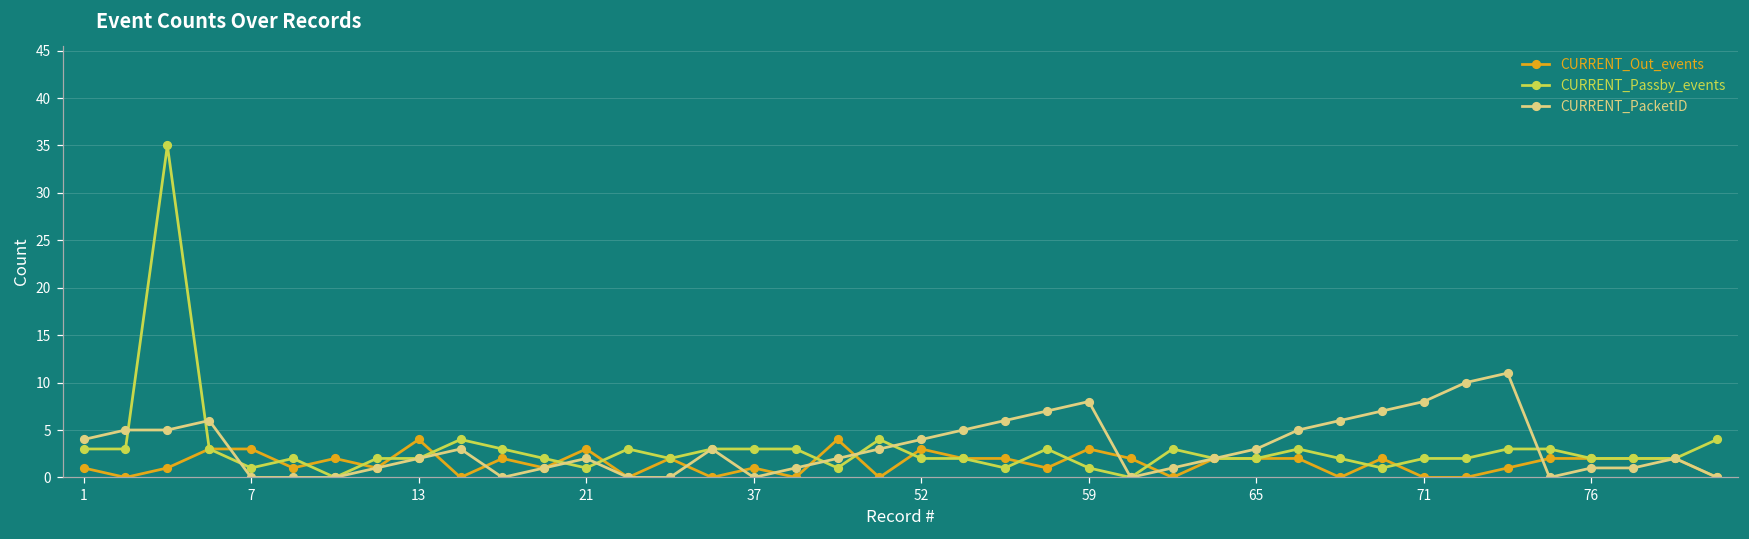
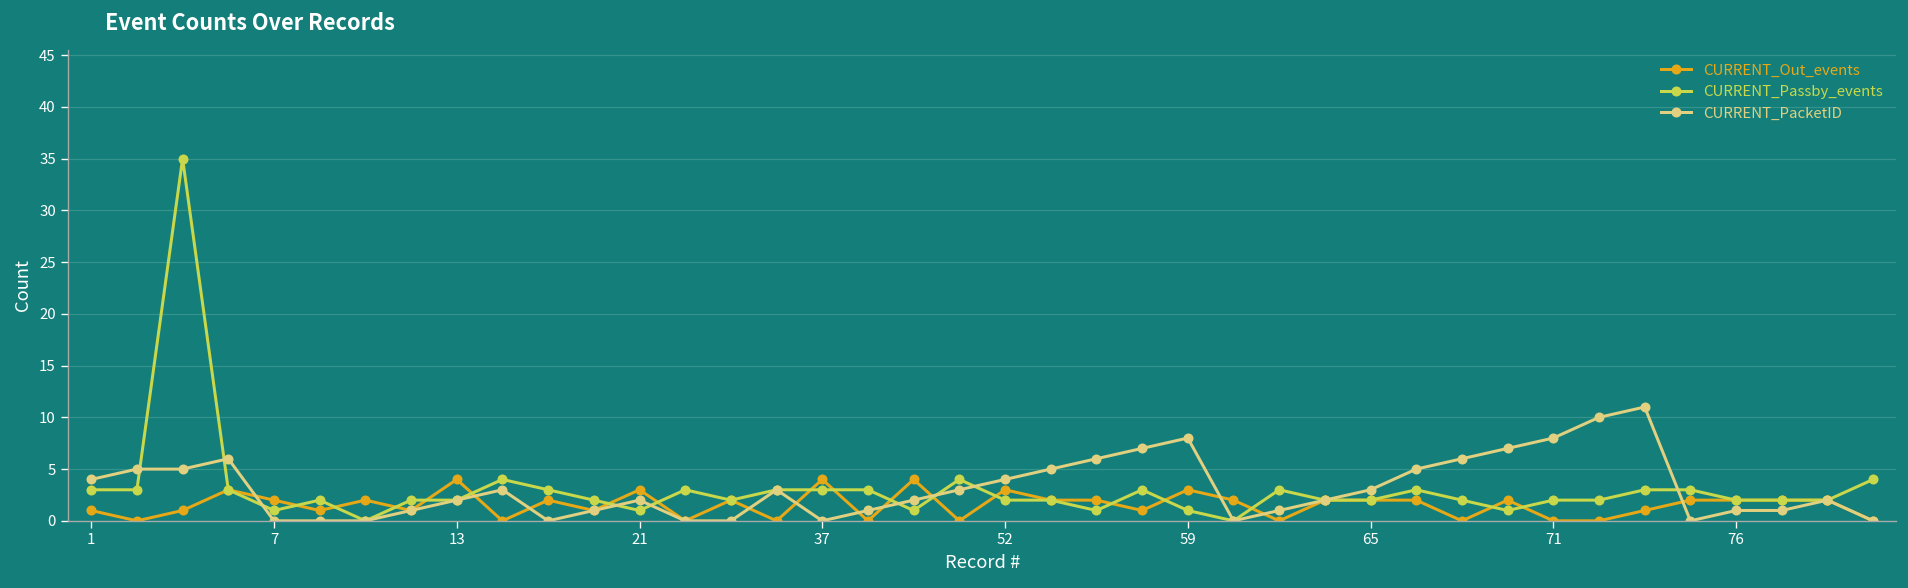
CURRENT_Out_events, 7: 3 -> 2
CURRENT_Out_events, 37: 1 -> 4
